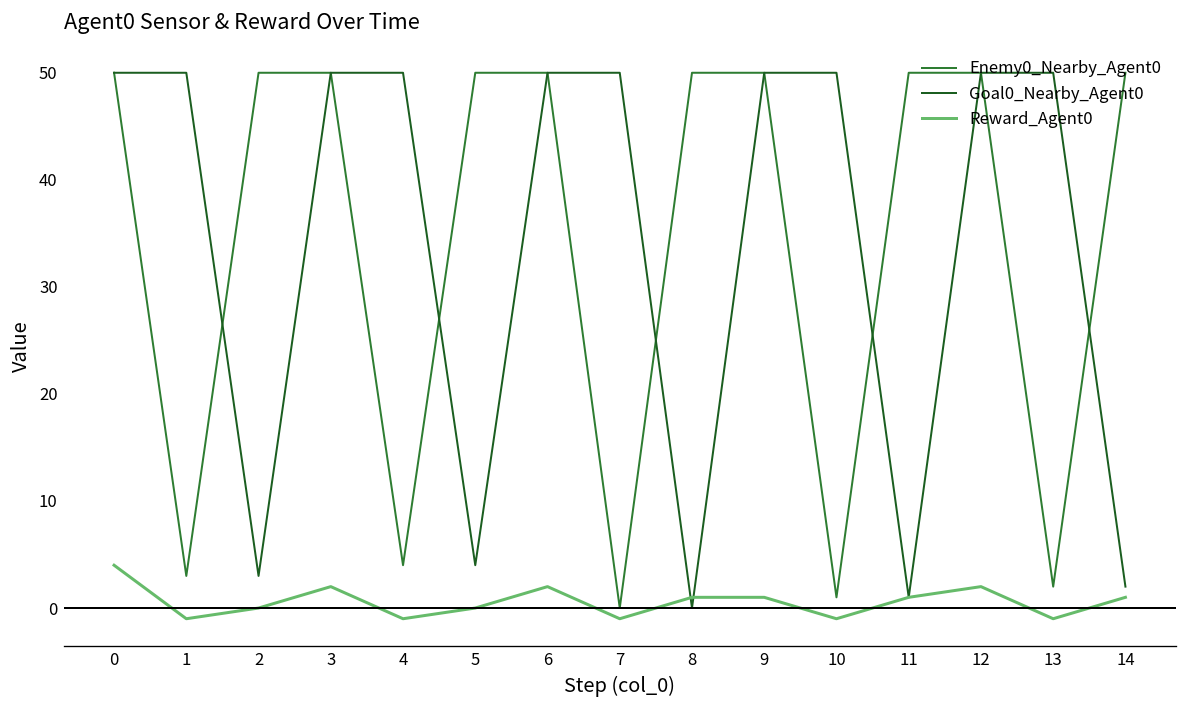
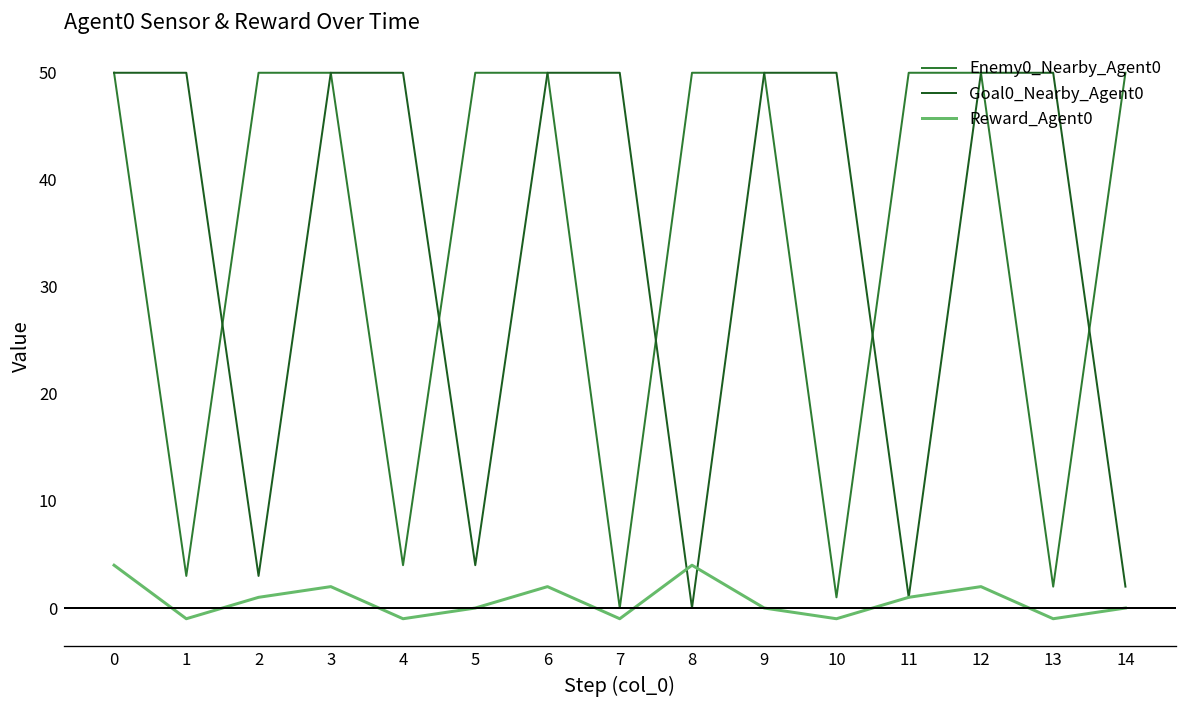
Reward_Agent0, 2: 0 -> 1
Reward_Agent0, 8: 1 -> 4
Reward_Agent0, 9: 1 -> 0
Reward_Agent0, 14: 1 -> 0
